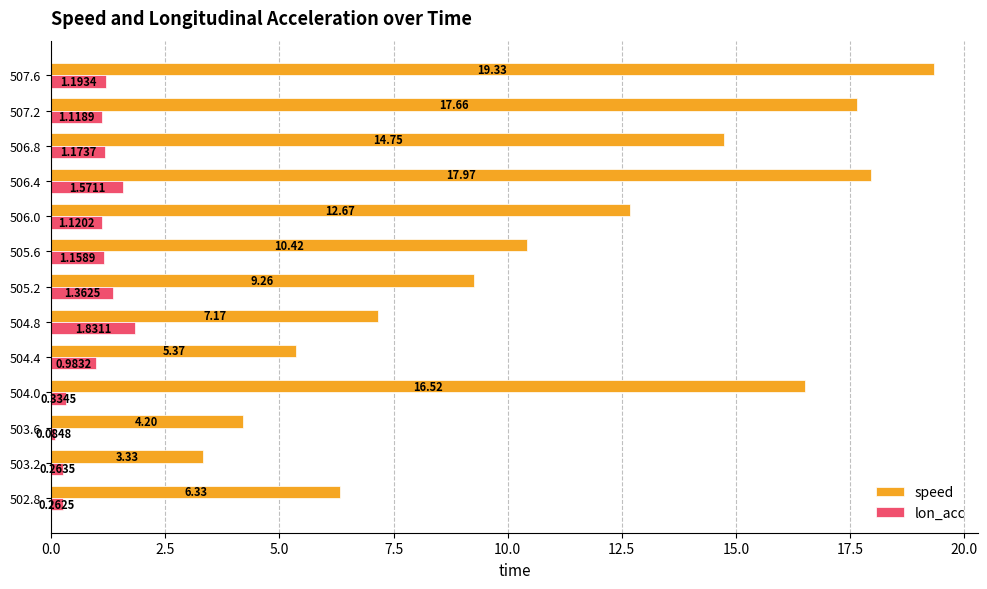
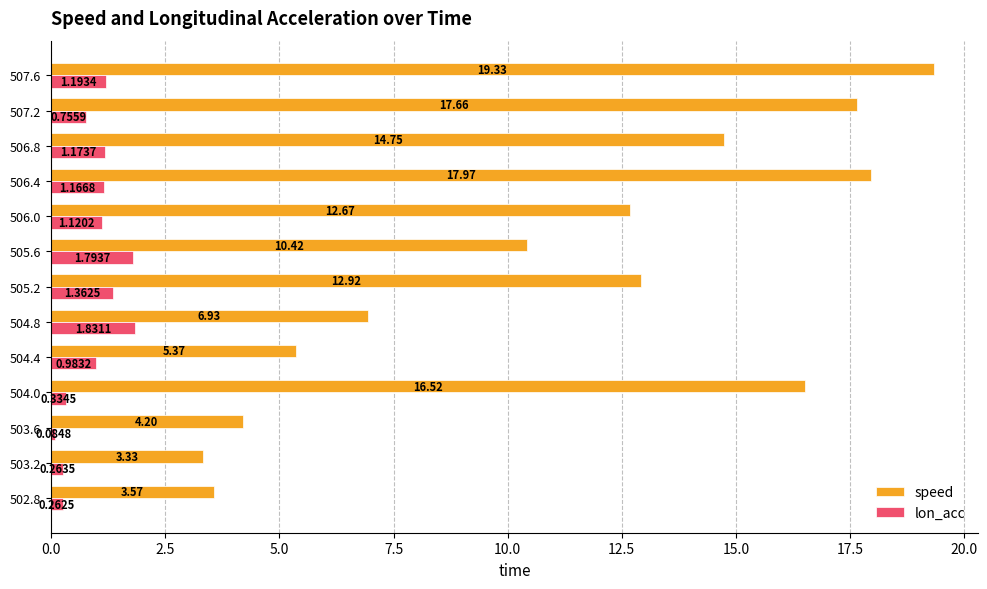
lon_acc, 507.2: 1.1189 -> 0.7559
lon_acc, 506.4: 1.5711 -> 1.1668
lon_acc, 505.6: 1.1589 -> 1.7937
speed, 505.2: 9.26 -> 12.92
speed, 504.8: 7.17 -> 6.93
speed, 502.8: 6.33 -> 3.57
